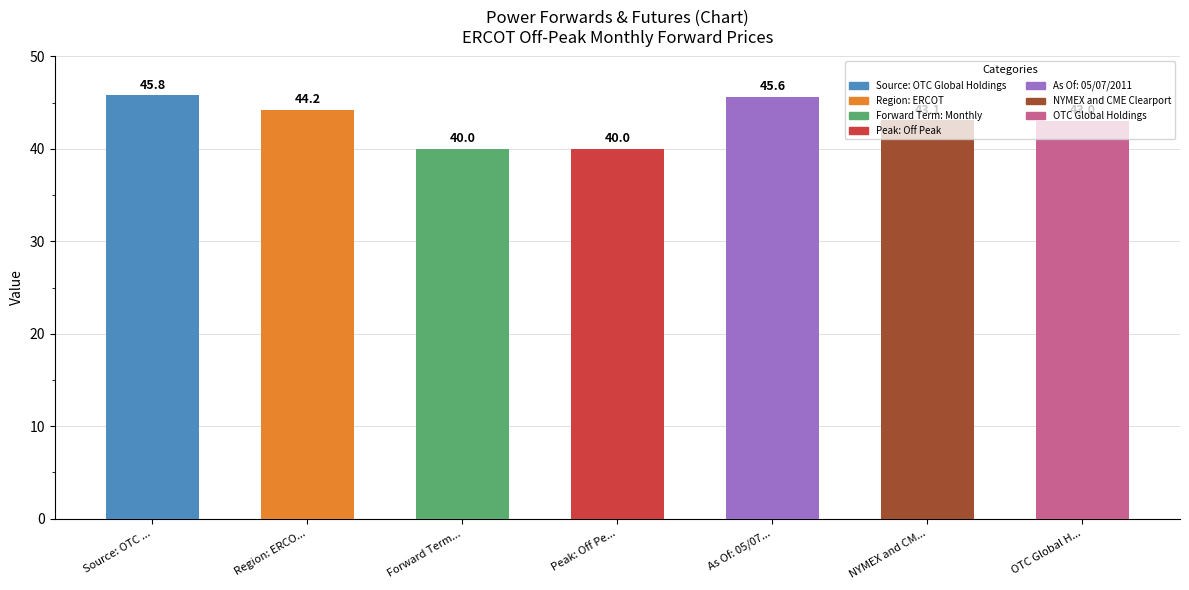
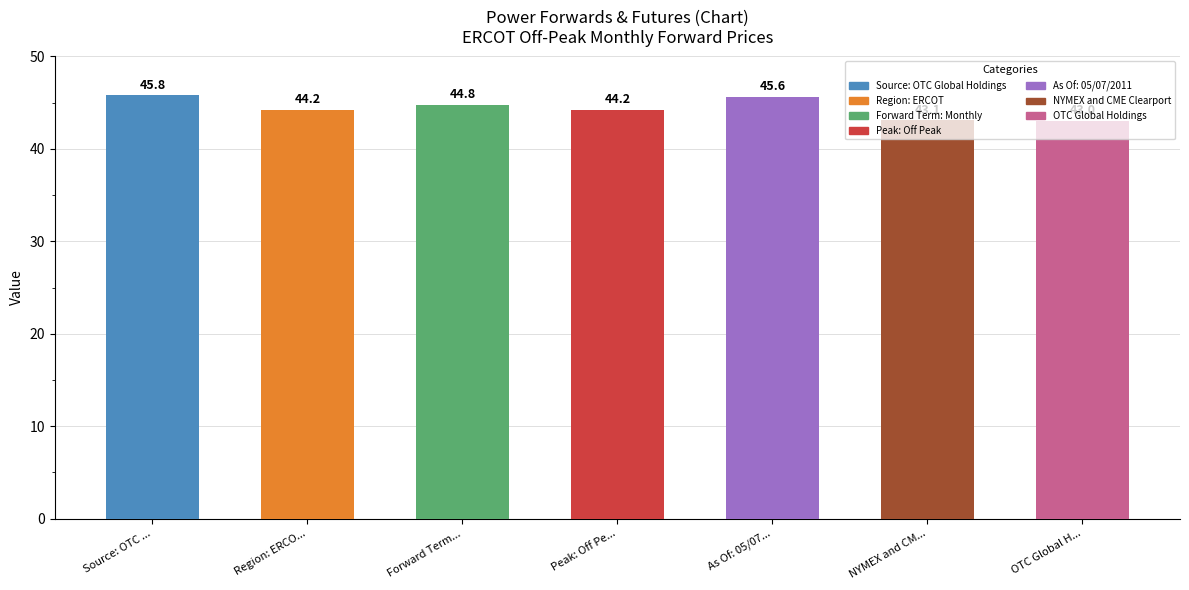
Forward Term...: 40.0 -> 44.8
Peak: Off Pe...: 40.0 -> 44.2
